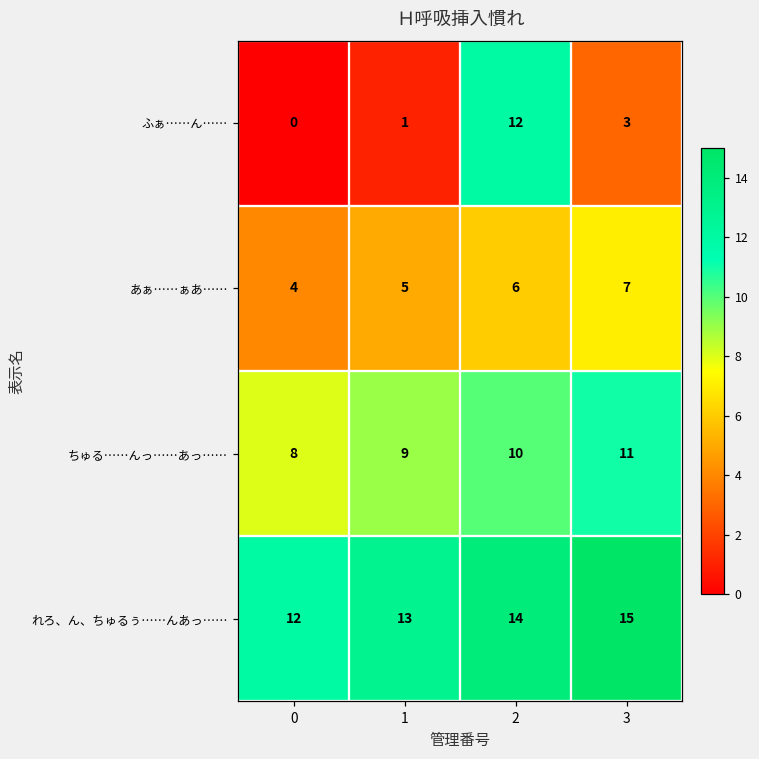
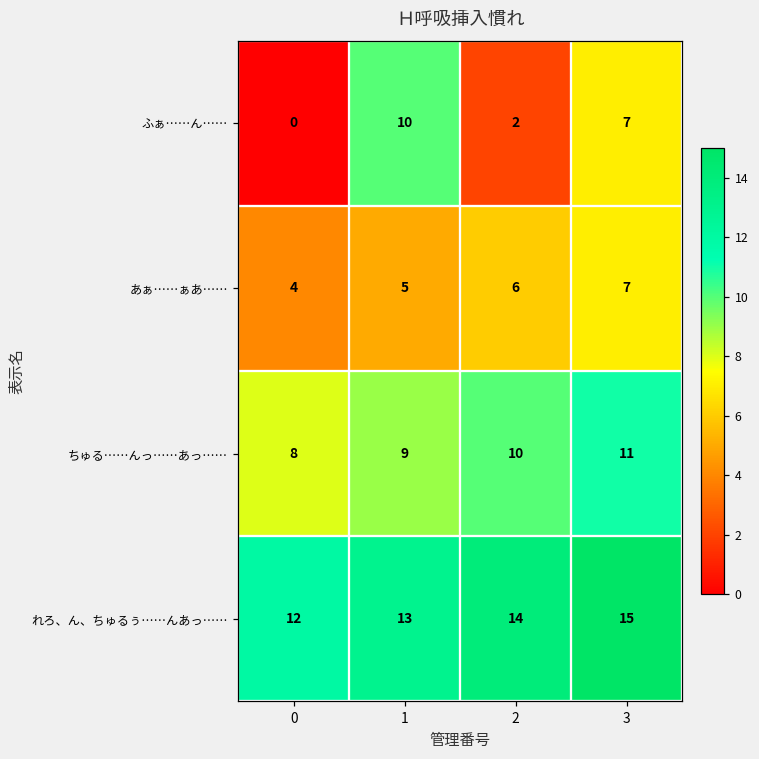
ふぁ……ん……, 1: 1 -> 10
ふぁ……ん……, 2: 12 -> 2
ふぁ……ん……, 3: 3 -> 7
